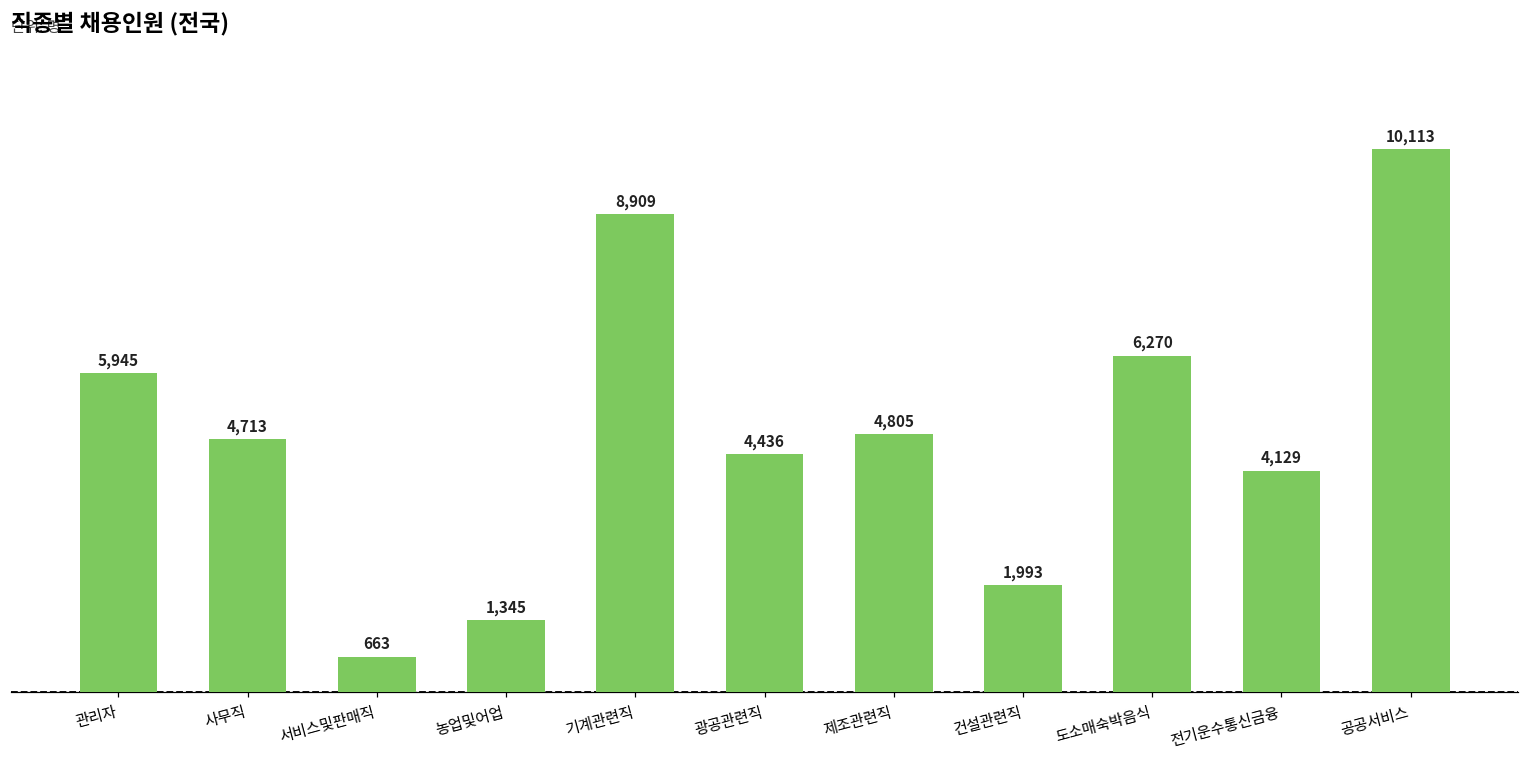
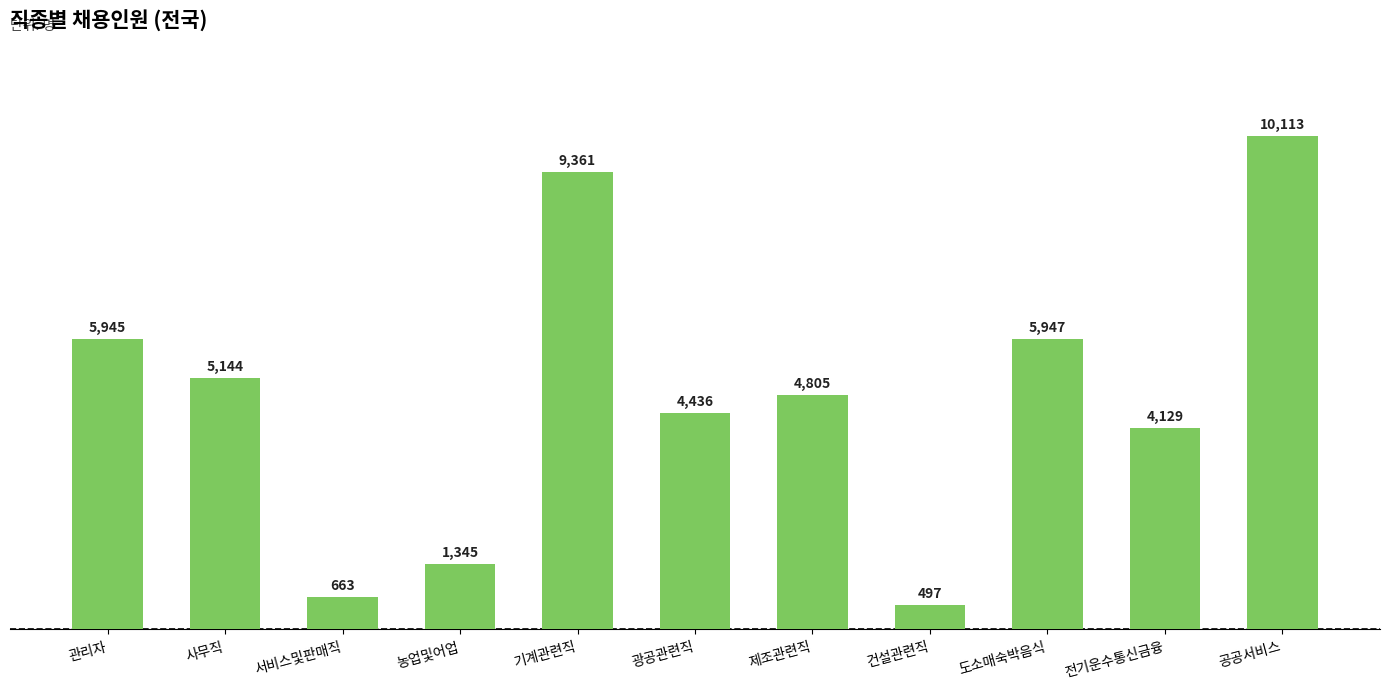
사무직: 4,713 -> 5,144
기계관련직: 8,909 -> 9,361
건설관련직: 1,993 -> 497
도소매숙박음식: 6,270 -> 5,947
